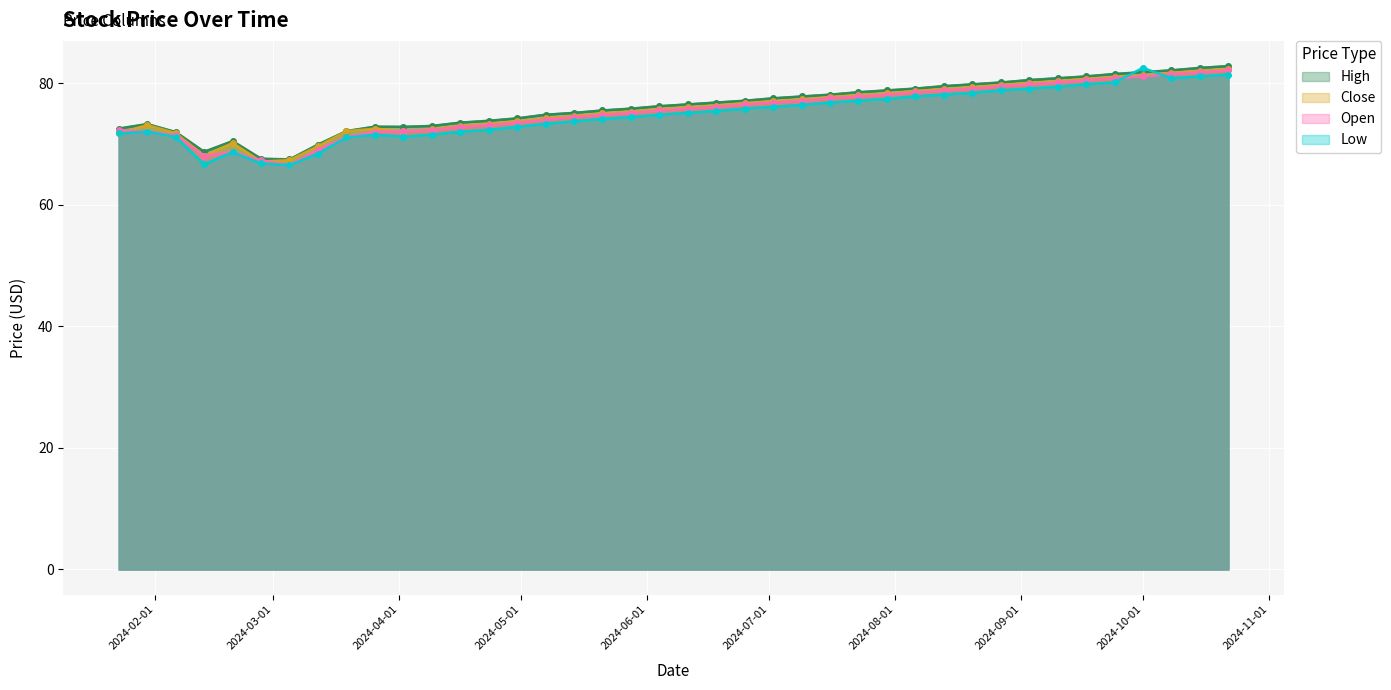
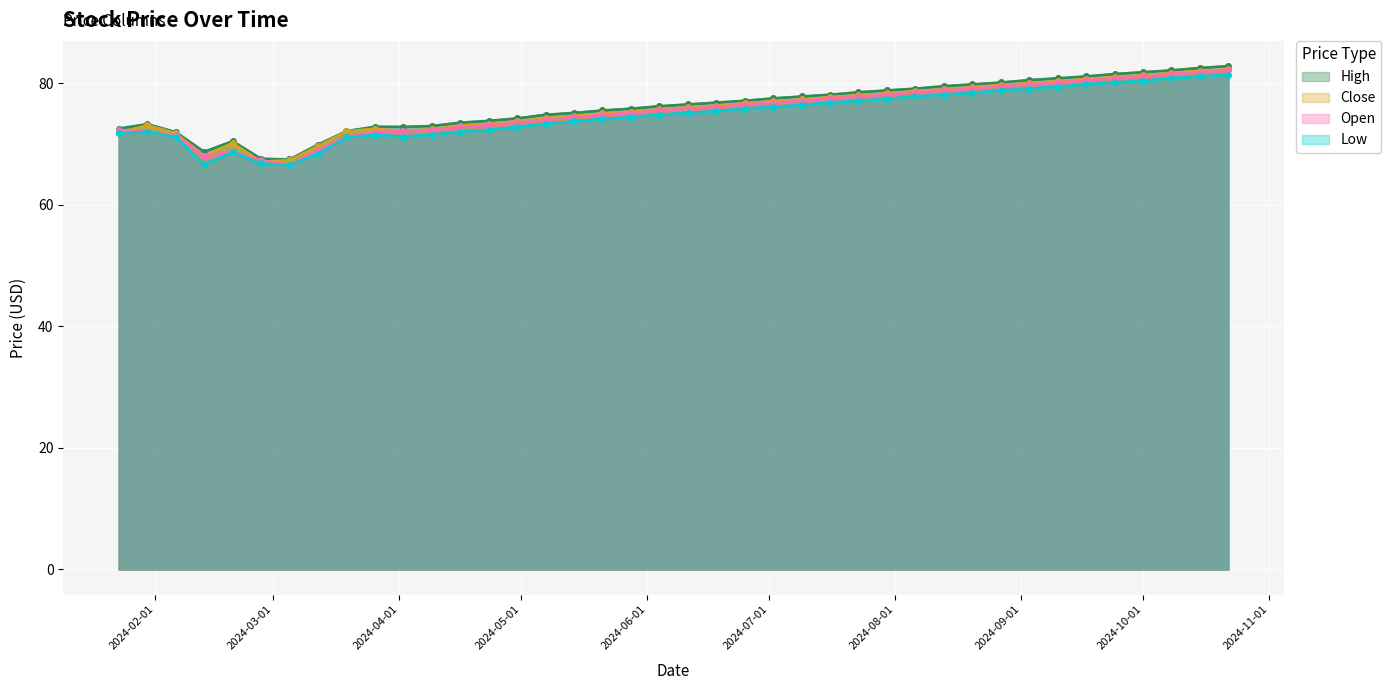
Low, 2024-10-01: 83 -> 80
